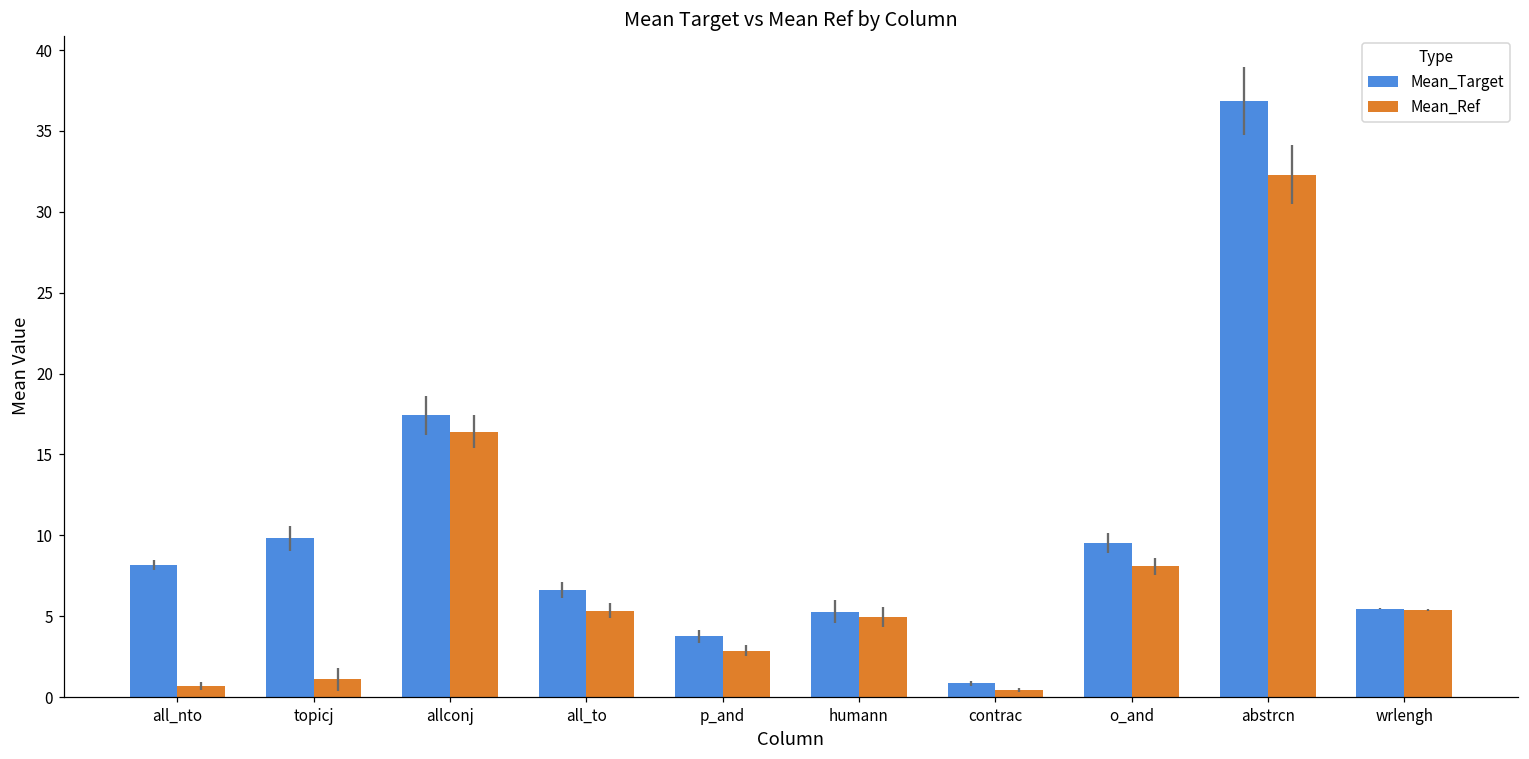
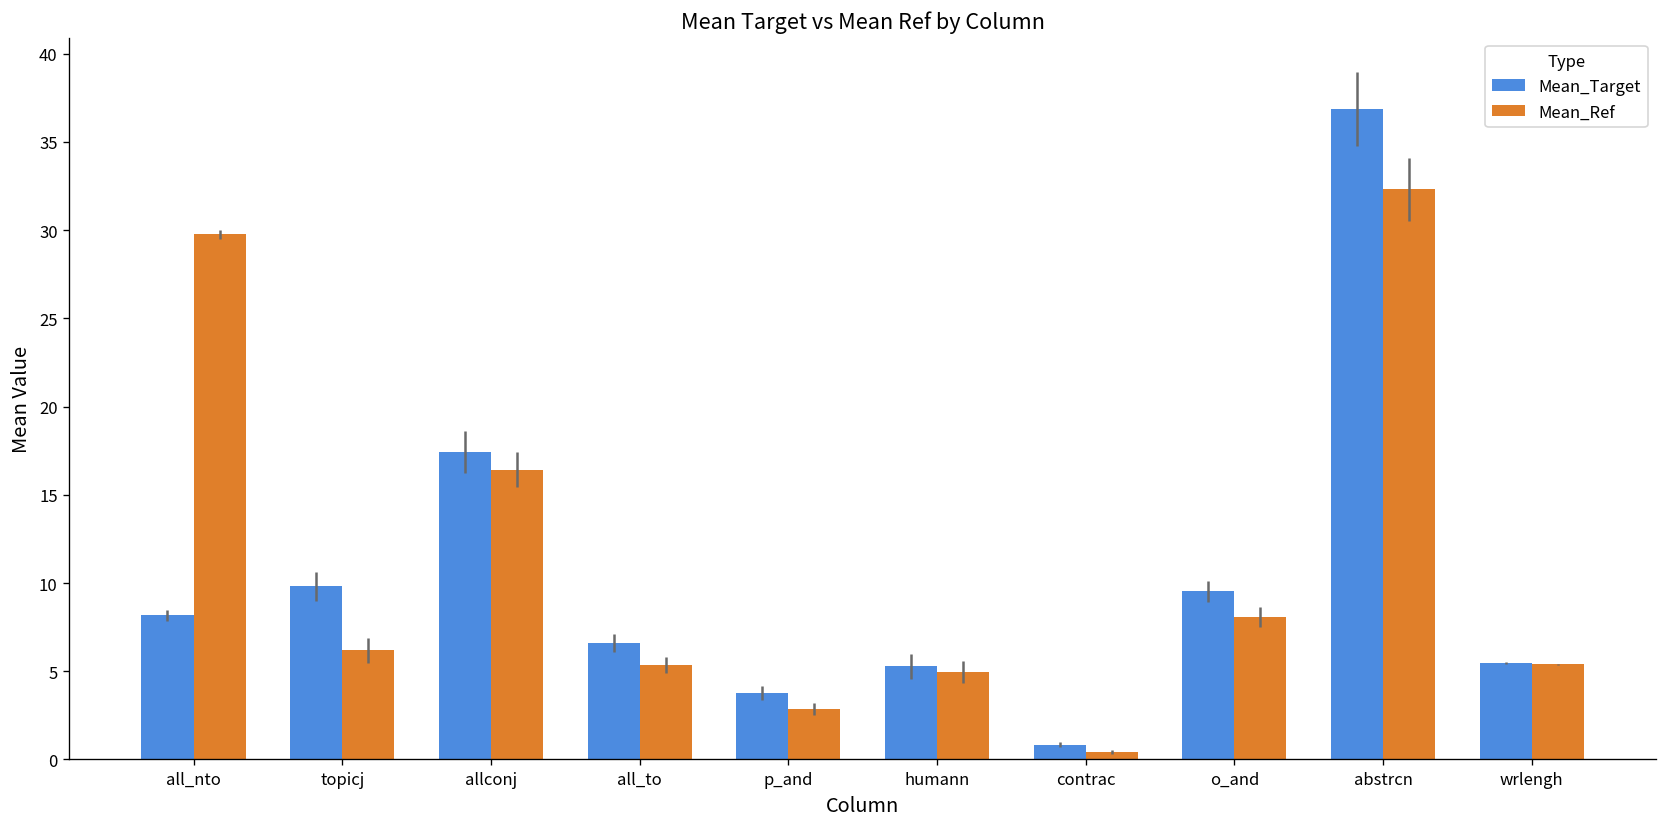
Mean_Ref, all_nto: 0.7 -> 29.8
Mean_Ref, topicj: 1.1 -> 6.2
